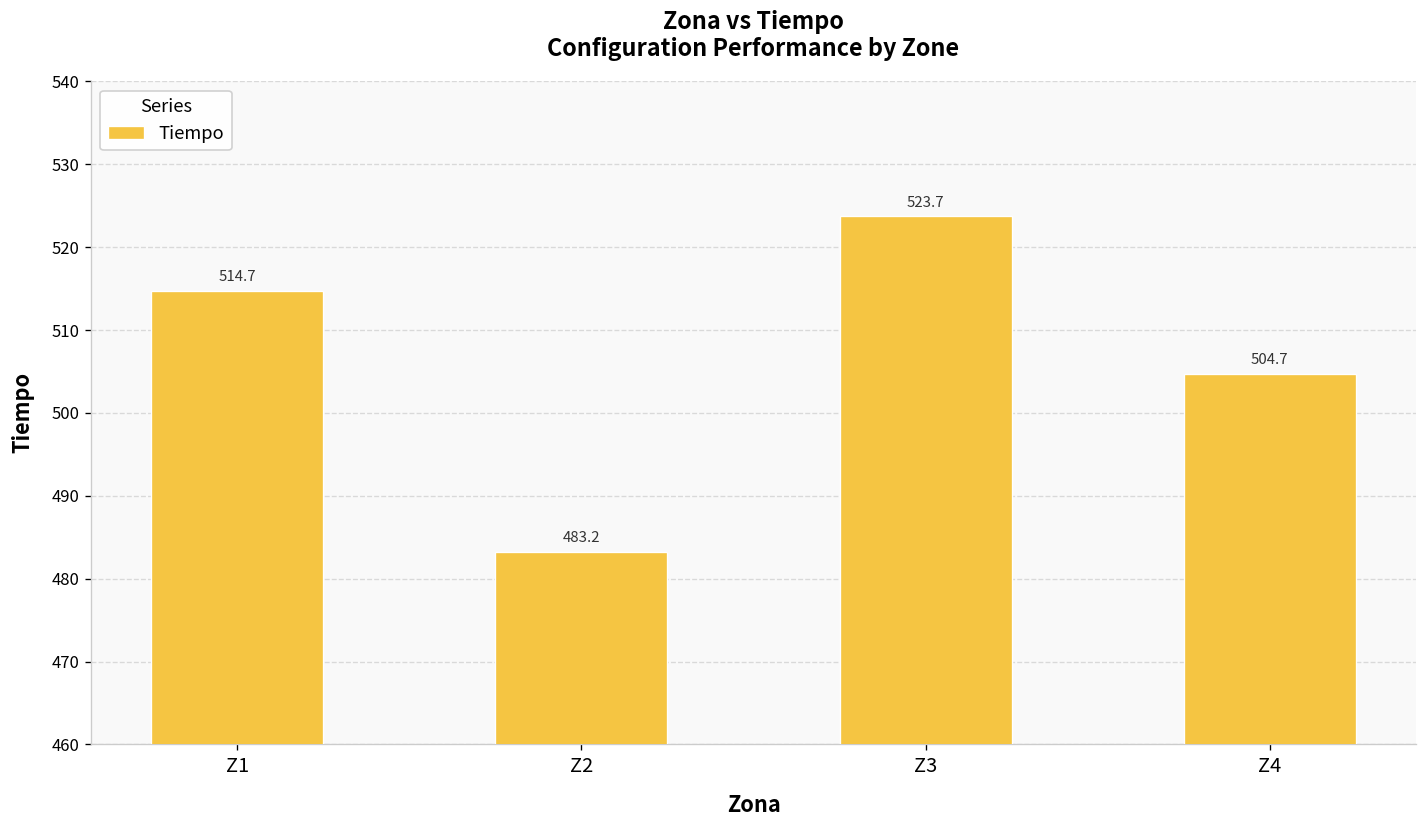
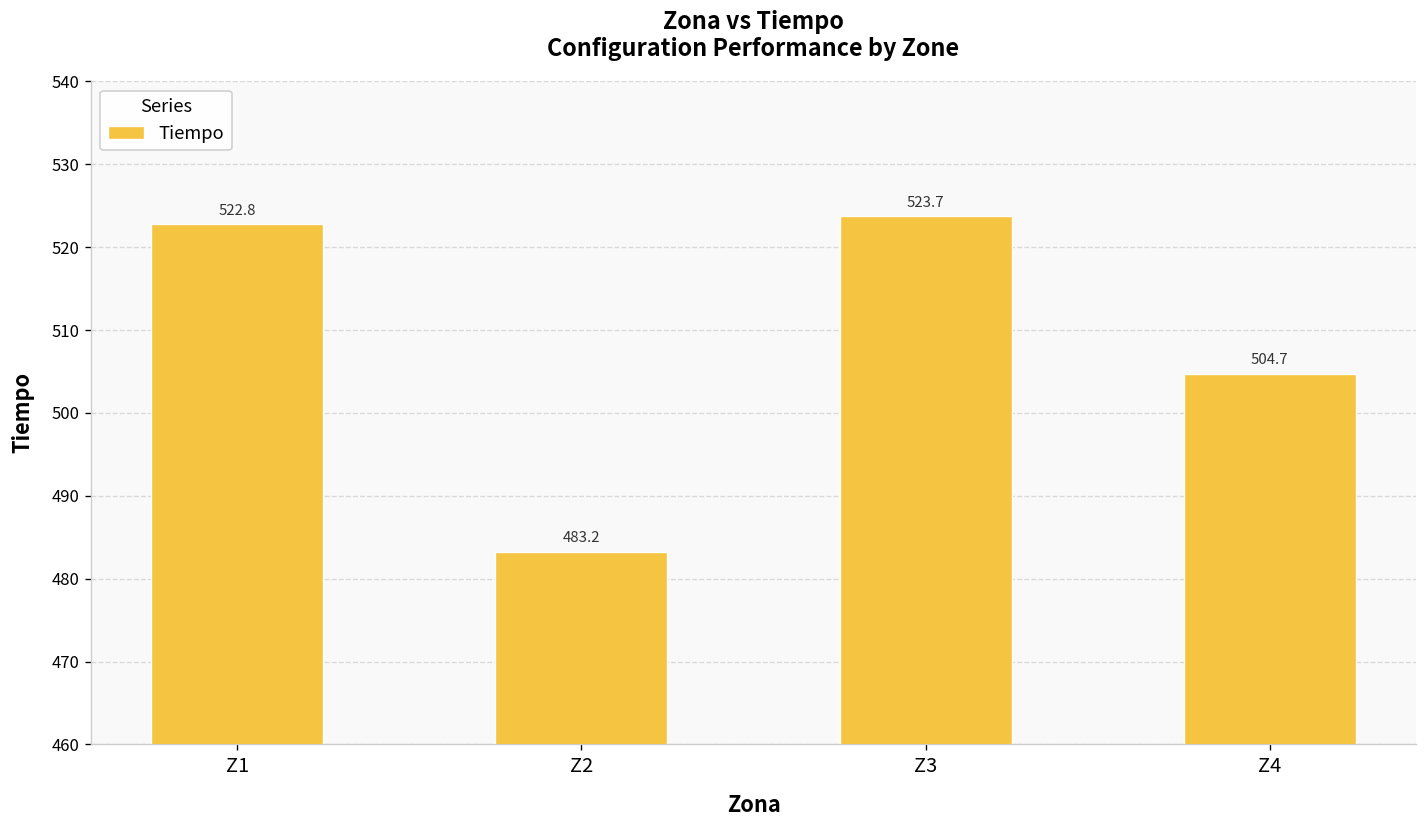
Z1: 514.7 -> 522.8
